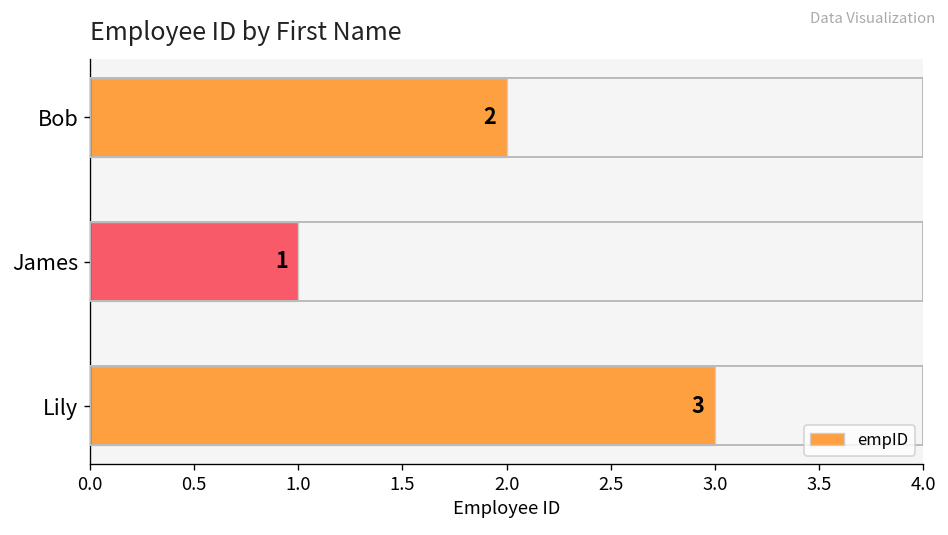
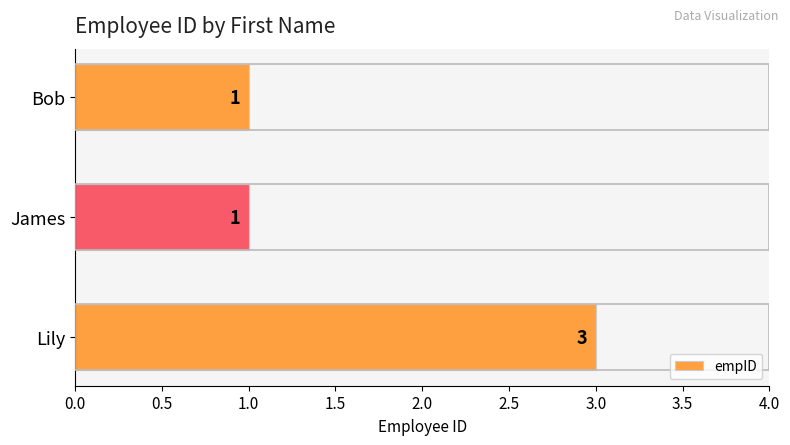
Bob: 2 -> 1
